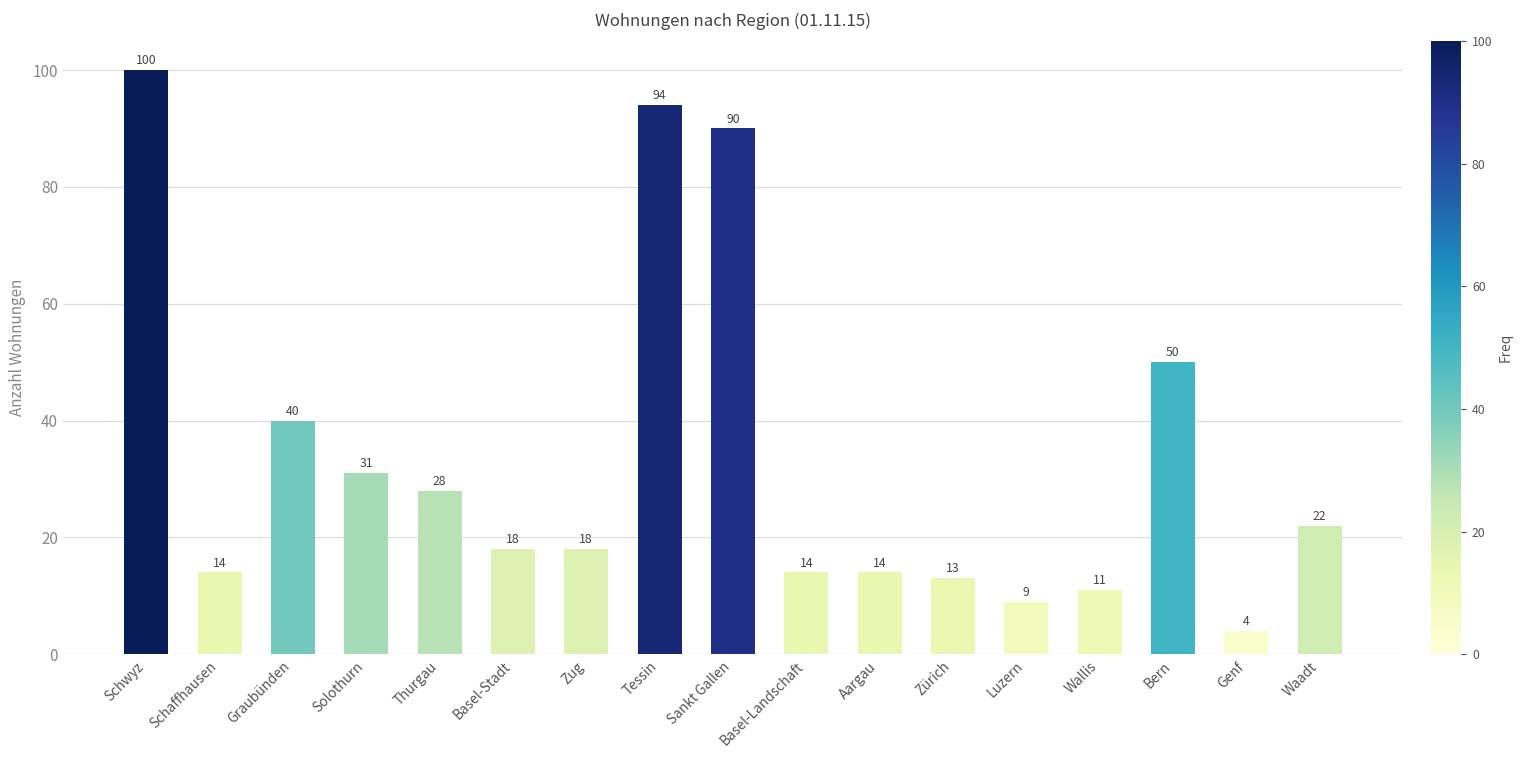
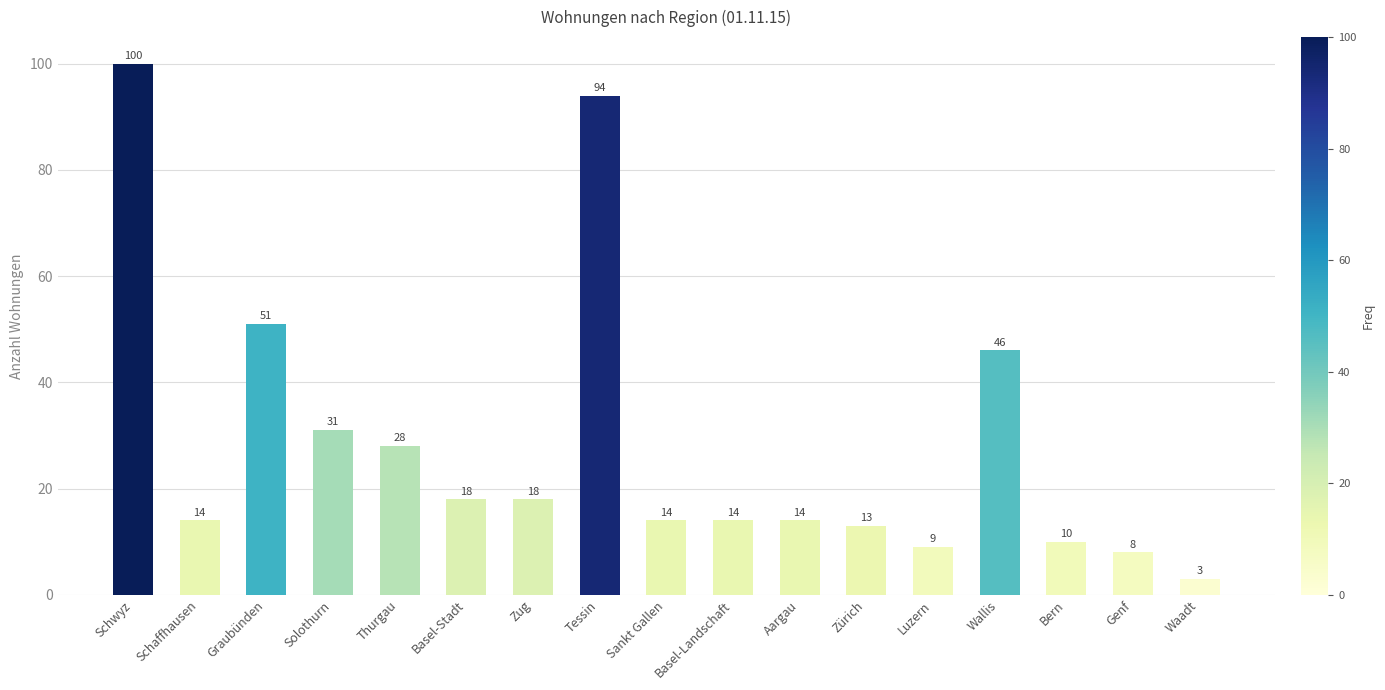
Graubünden: 40 -> 51
Sankt Gallen: 90 -> 14
Wallis: 11 -> 46
Bern: 50 -> 10
Genf: 4 -> 8
Waadt: 22 -> 3
